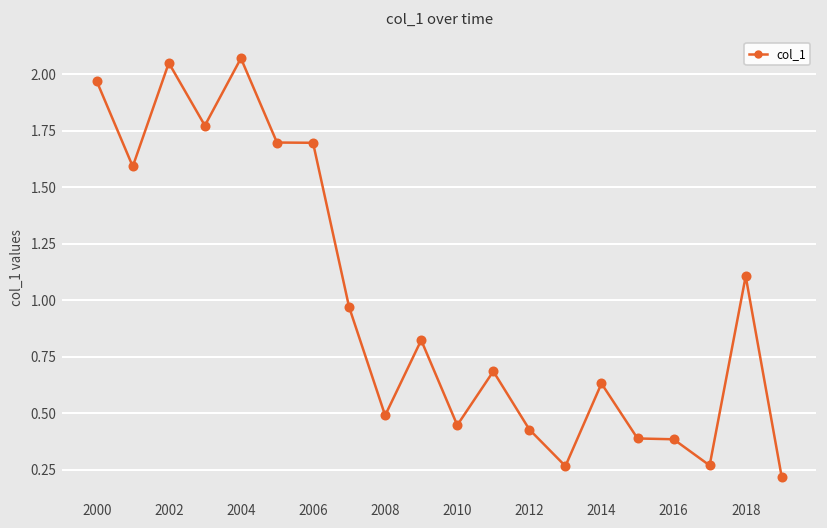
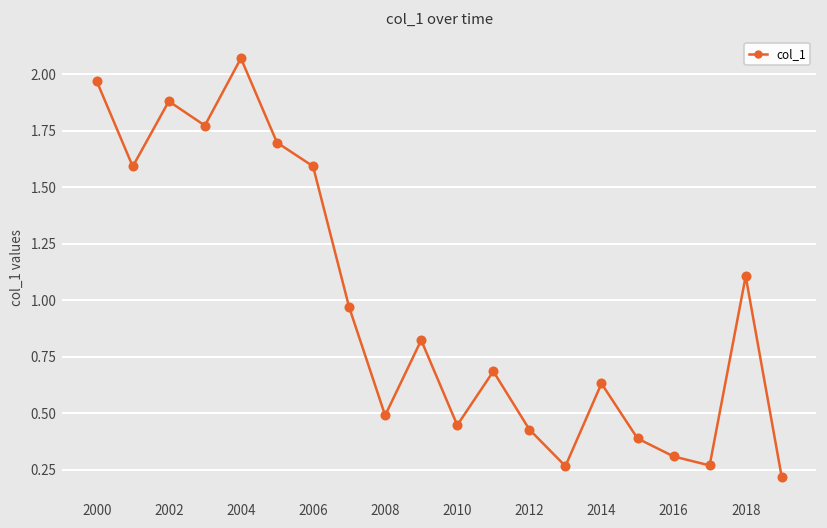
2002: 2.05 -> 1.88
2006: 1.70 -> 1.59
2016: 0.38 -> 0.31
